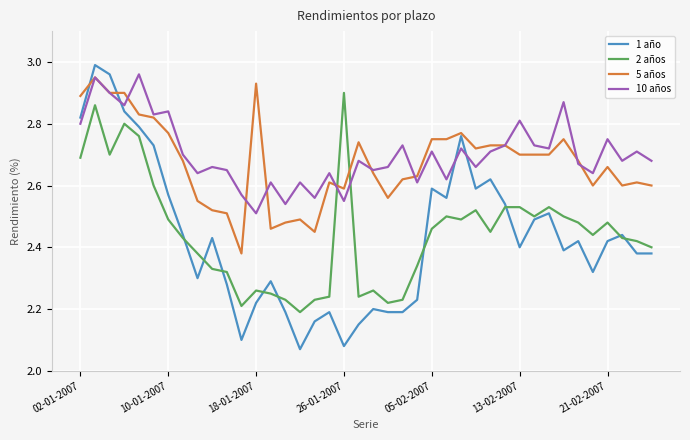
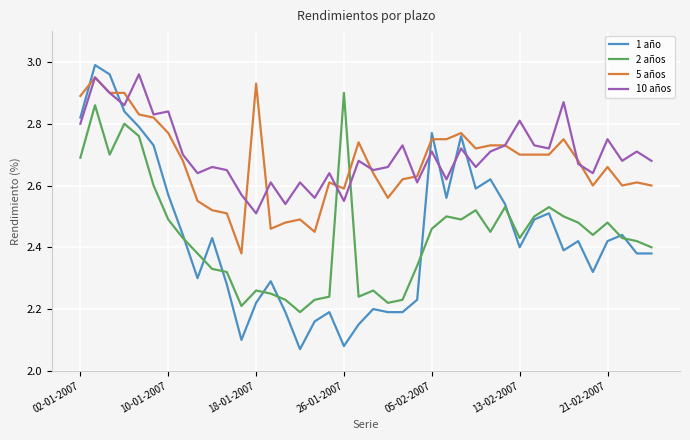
1 año, 05-02-2007: 2.59 -> 2.77
2 años, 13-02-2007: 2.53 -> 2.43
